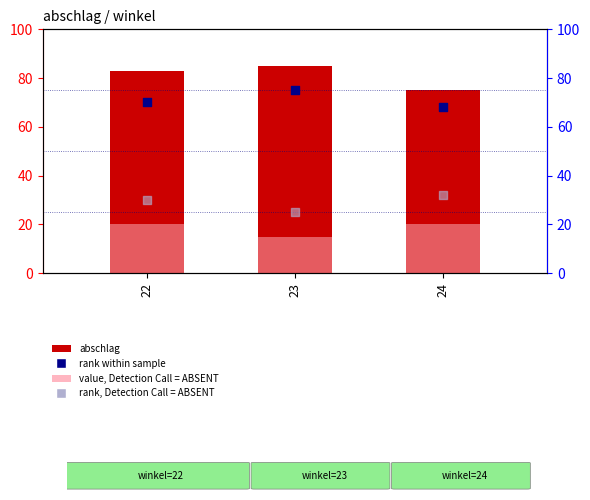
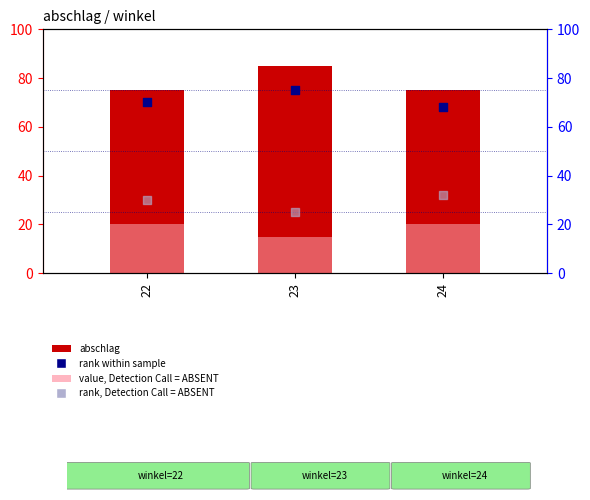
abschlag, 22: 83 -> 75
